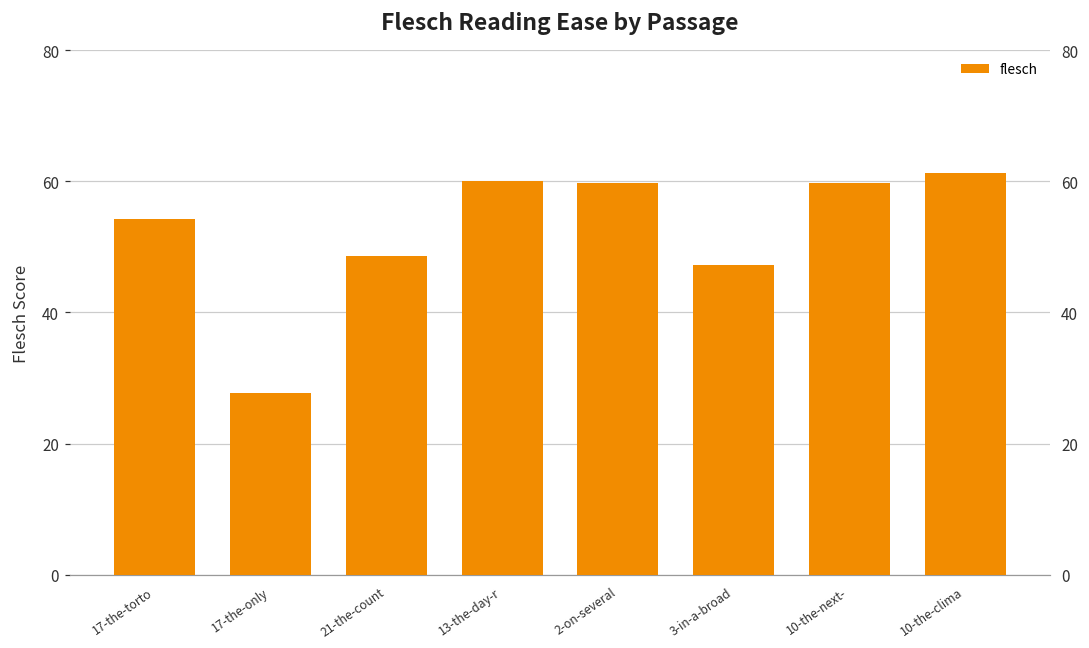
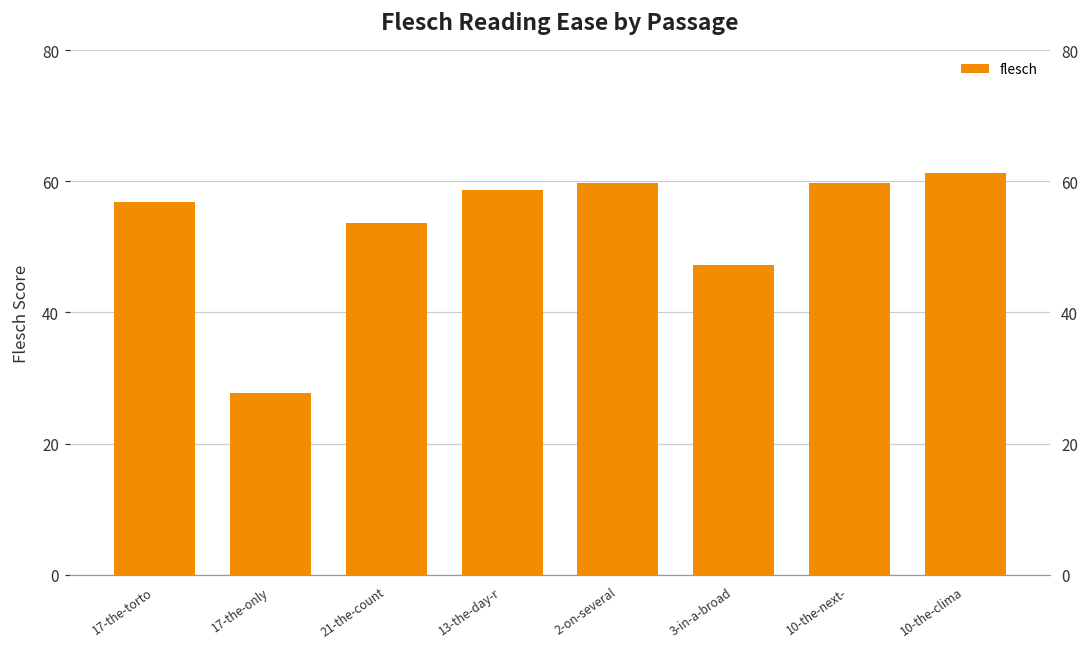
17-the-torto: 54 -> 57
21-the-count: 49 -> 54
13-the-day-r: 60 -> 59
